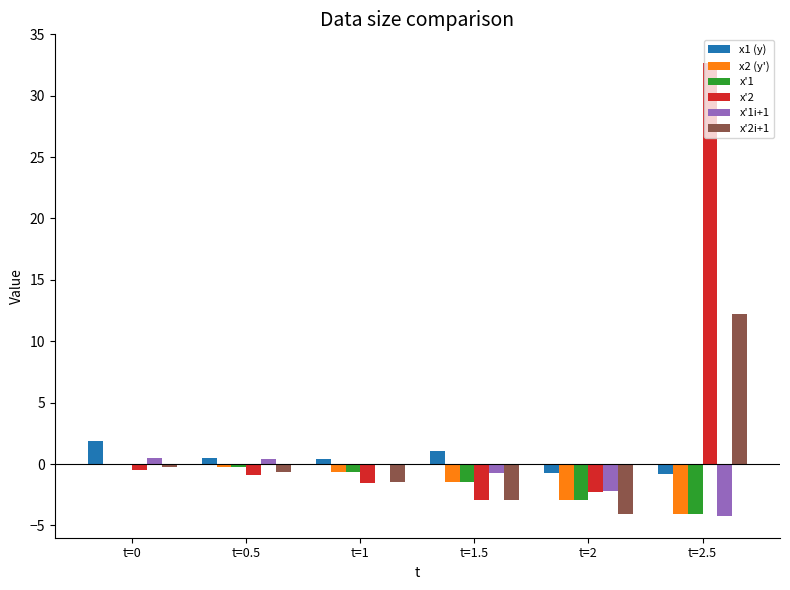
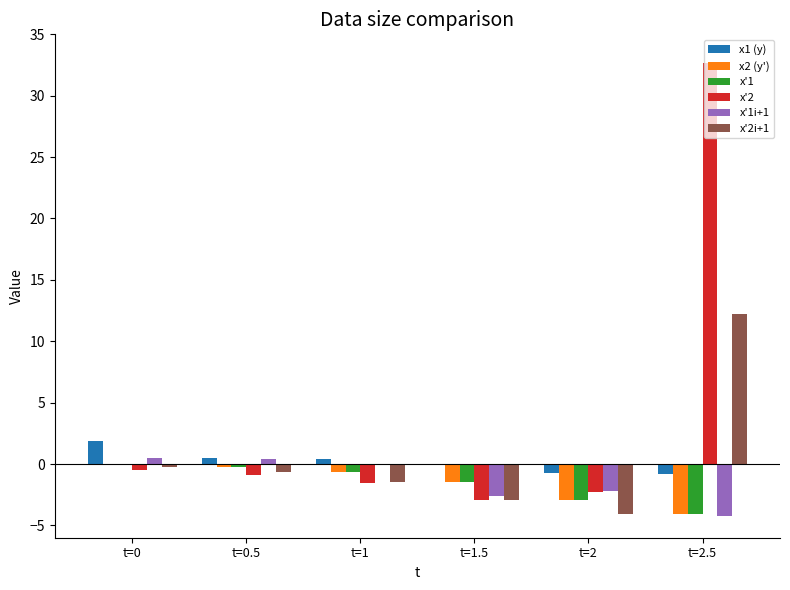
x1 (y), t=1.5: 1.1 -> 0.0
x'1i+1, t=1.5: -0.7 -> -2.6
